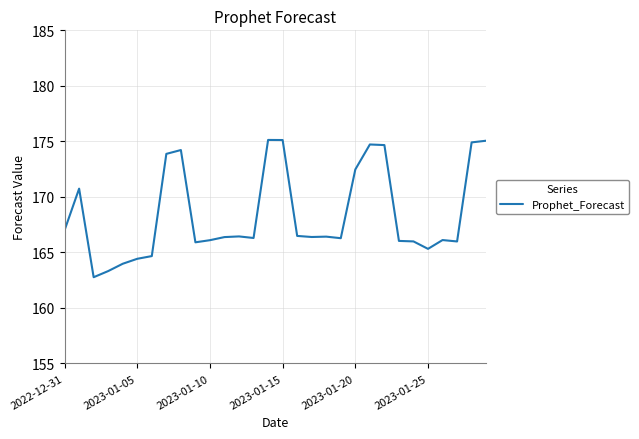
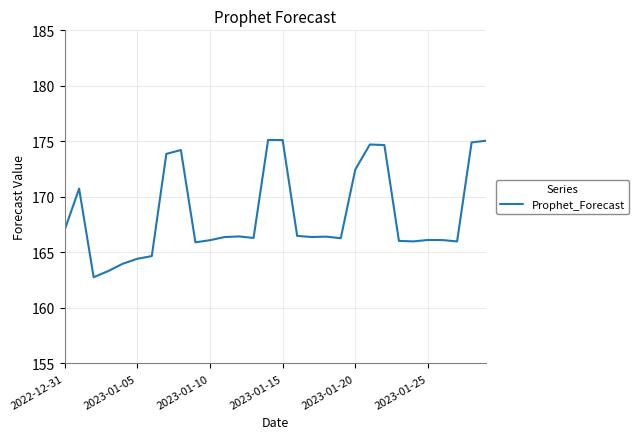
2023-01-25: 165.3 -> 166.1
